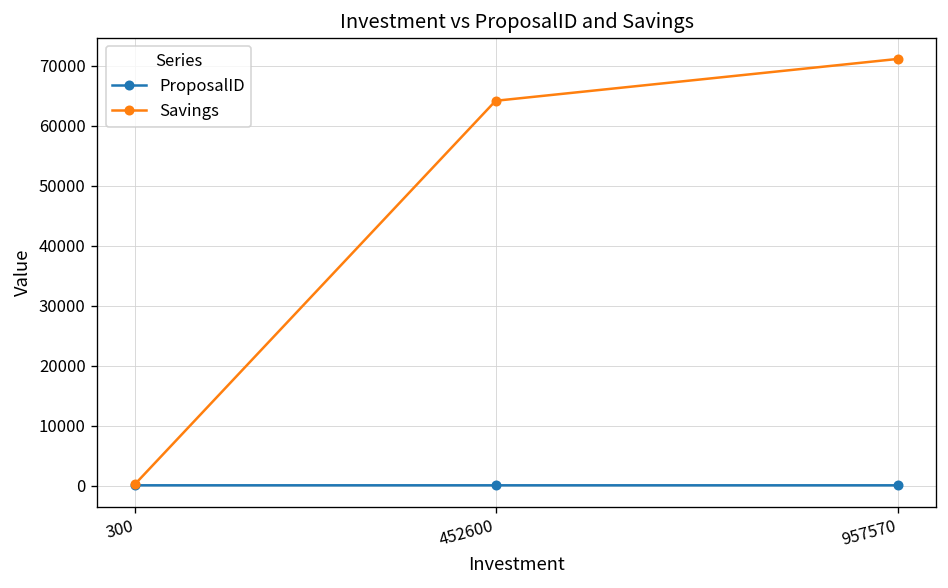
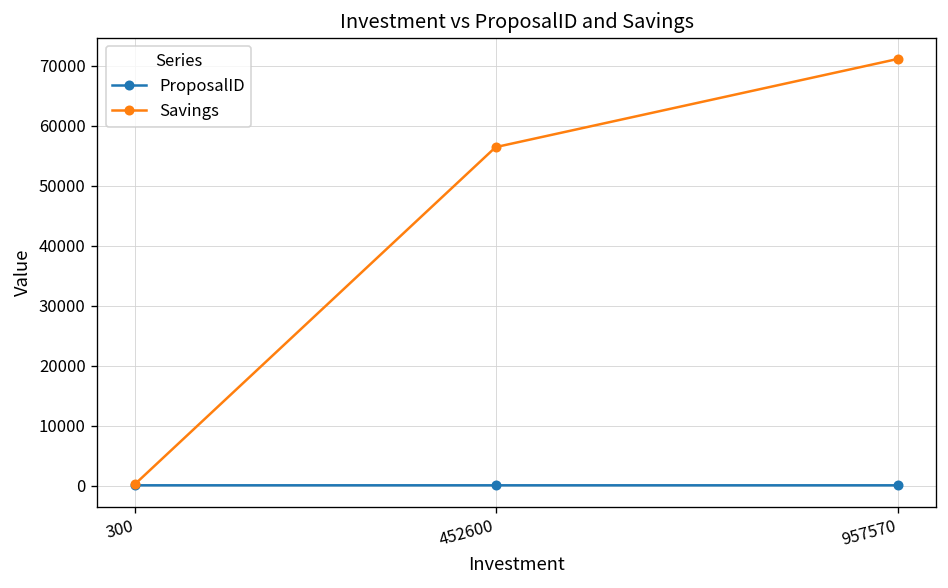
Savings, 452600: 64000 -> 56000
